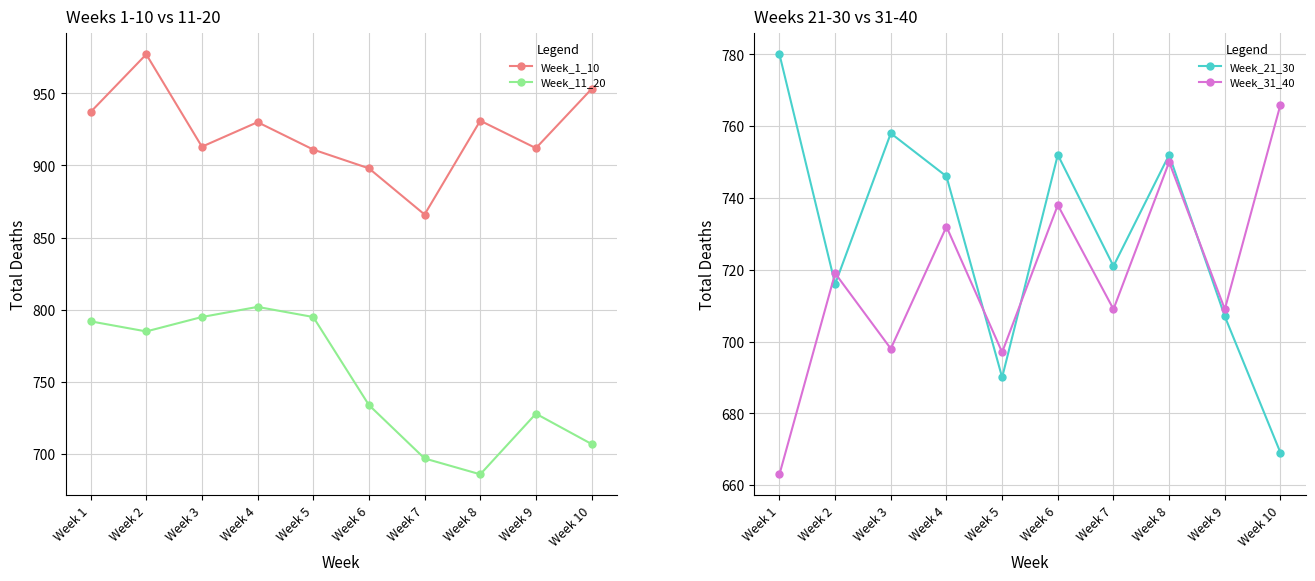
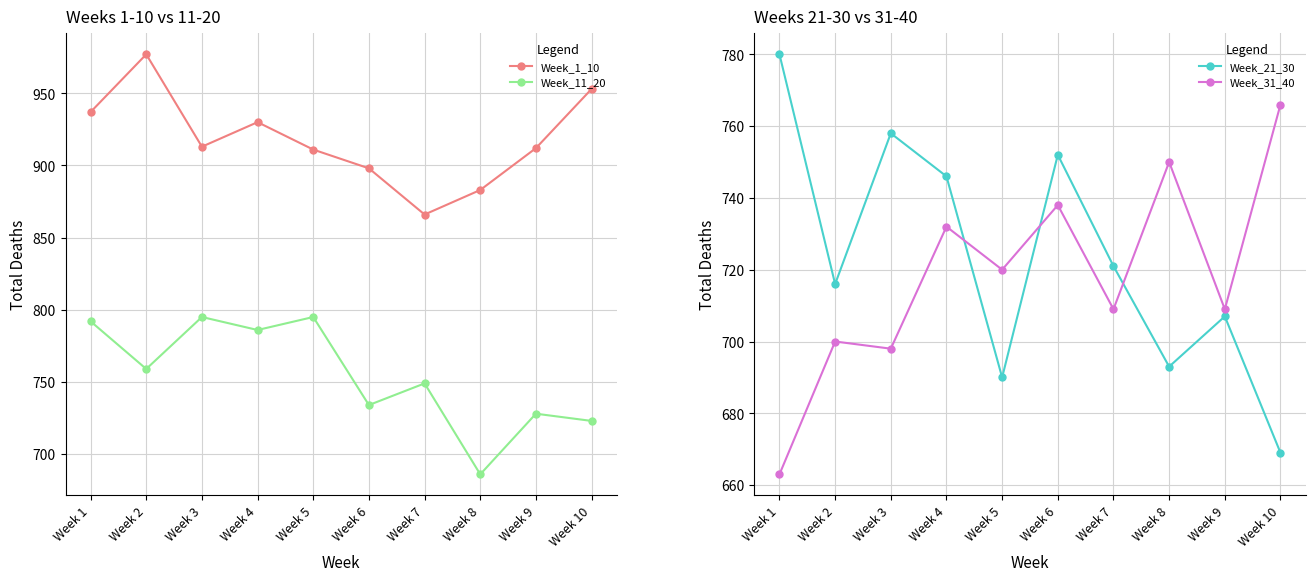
Weeks 1-10 vs 11-20, Week_11_20, Week 2: 785 -> 759
Weeks 1-10 vs 11-20, Week_11_20, Week 4: 802 -> 786
Weeks 1-10 vs 11-20, Week_11_20, Week 7: 697 -> 749
Weeks 1-10 vs 11-20, Week_1_10, Week 8: 931 -> 883
Weeks 1-10 vs 11-20, Week_11_20, Week 10: 707 -> 723
Weeks 21-30 vs 31-40, Week_31_40, Week 2: 719 -> 700
Weeks 21-30 vs 31-40, Week_31_40, Week 5: 697 -> 720
Weeks 21-30 vs 31-40, Week_21_30, Week 8: 752 -> 693
